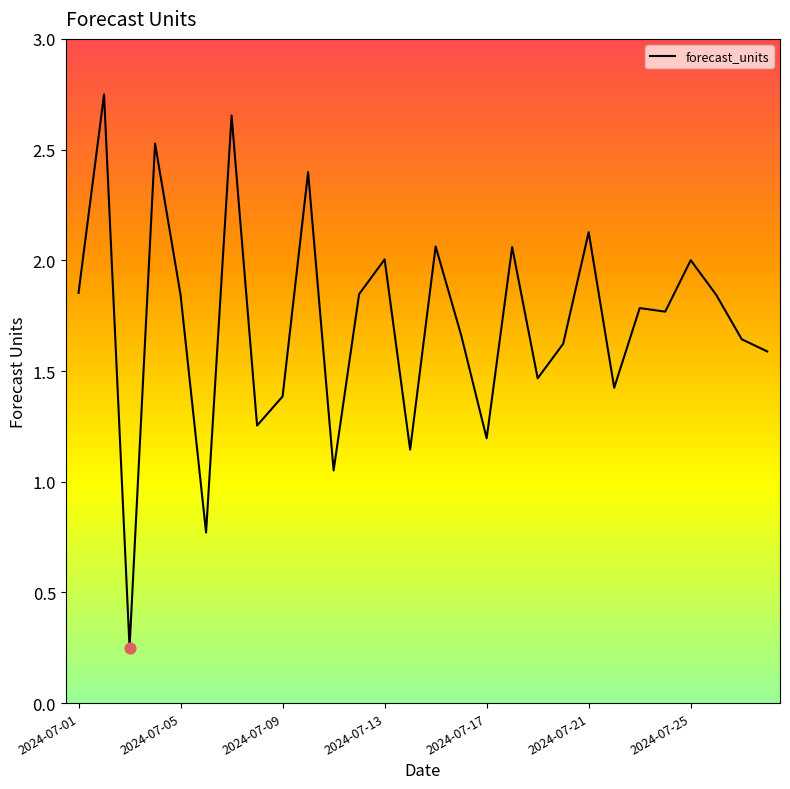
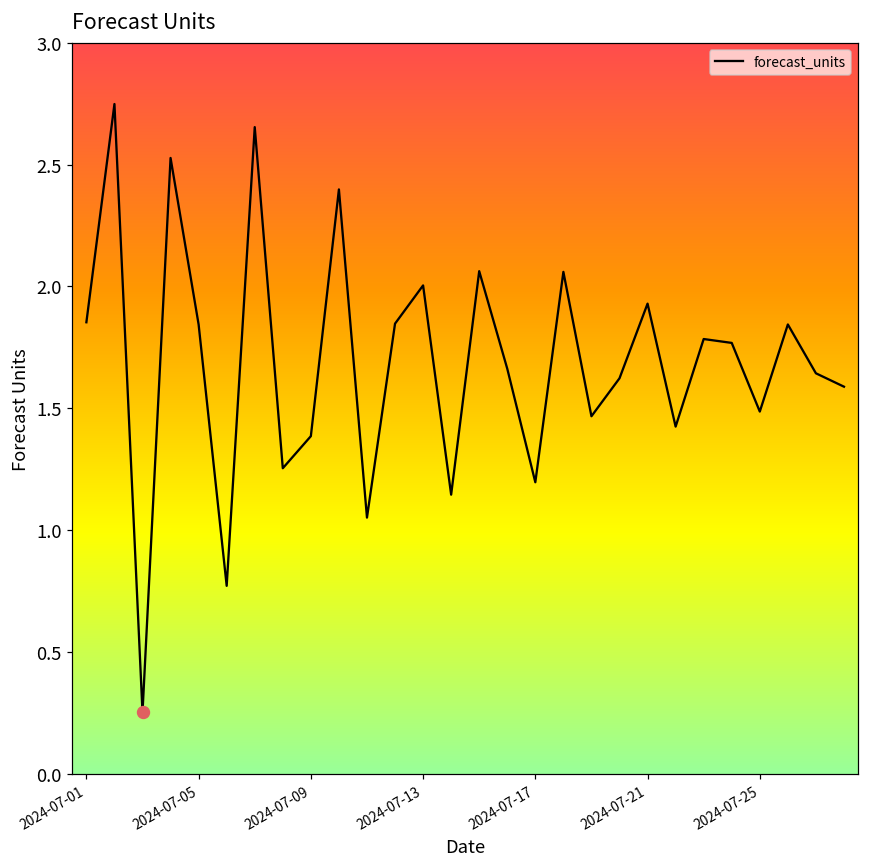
forecast_units, 2024-07-21: 2.13 -> 1.93
forecast_units, 2024-07-25: 2.00 -> 1.49
